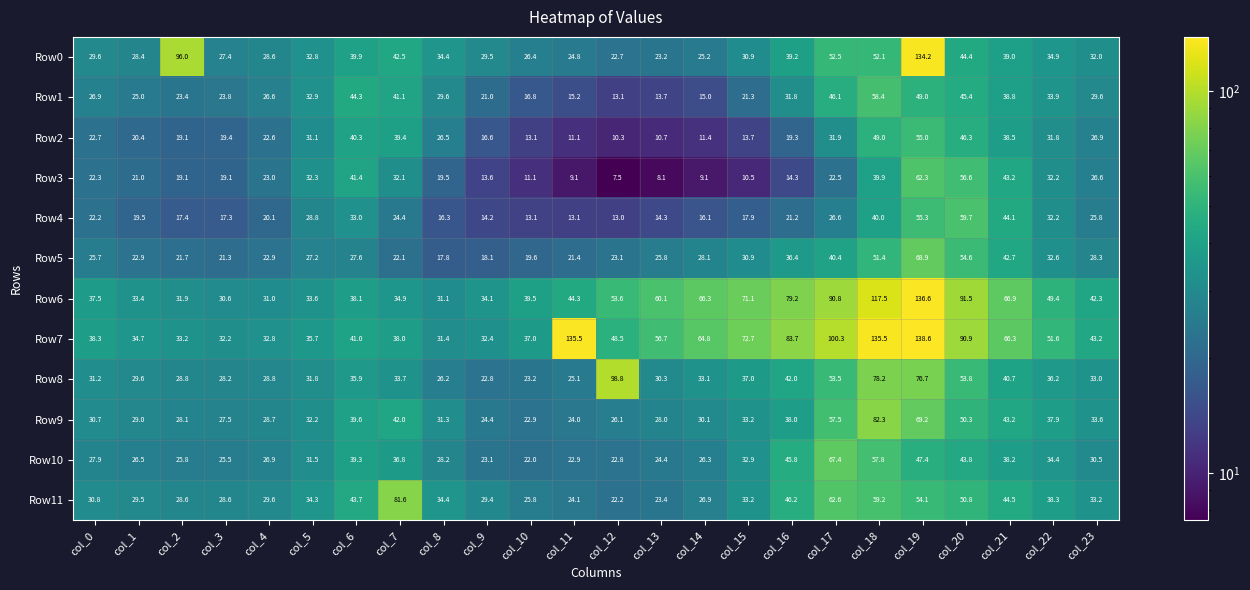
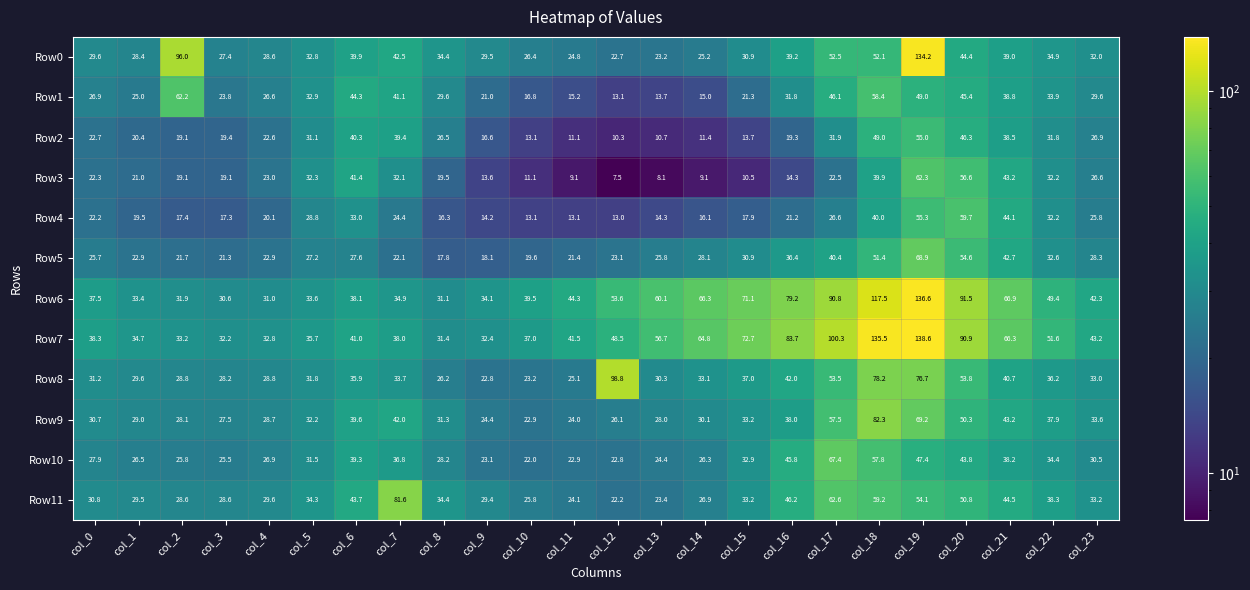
Row1, col_2: 23.4 -> 62.2
Row7, col_11: 135.5 -> 41.5
